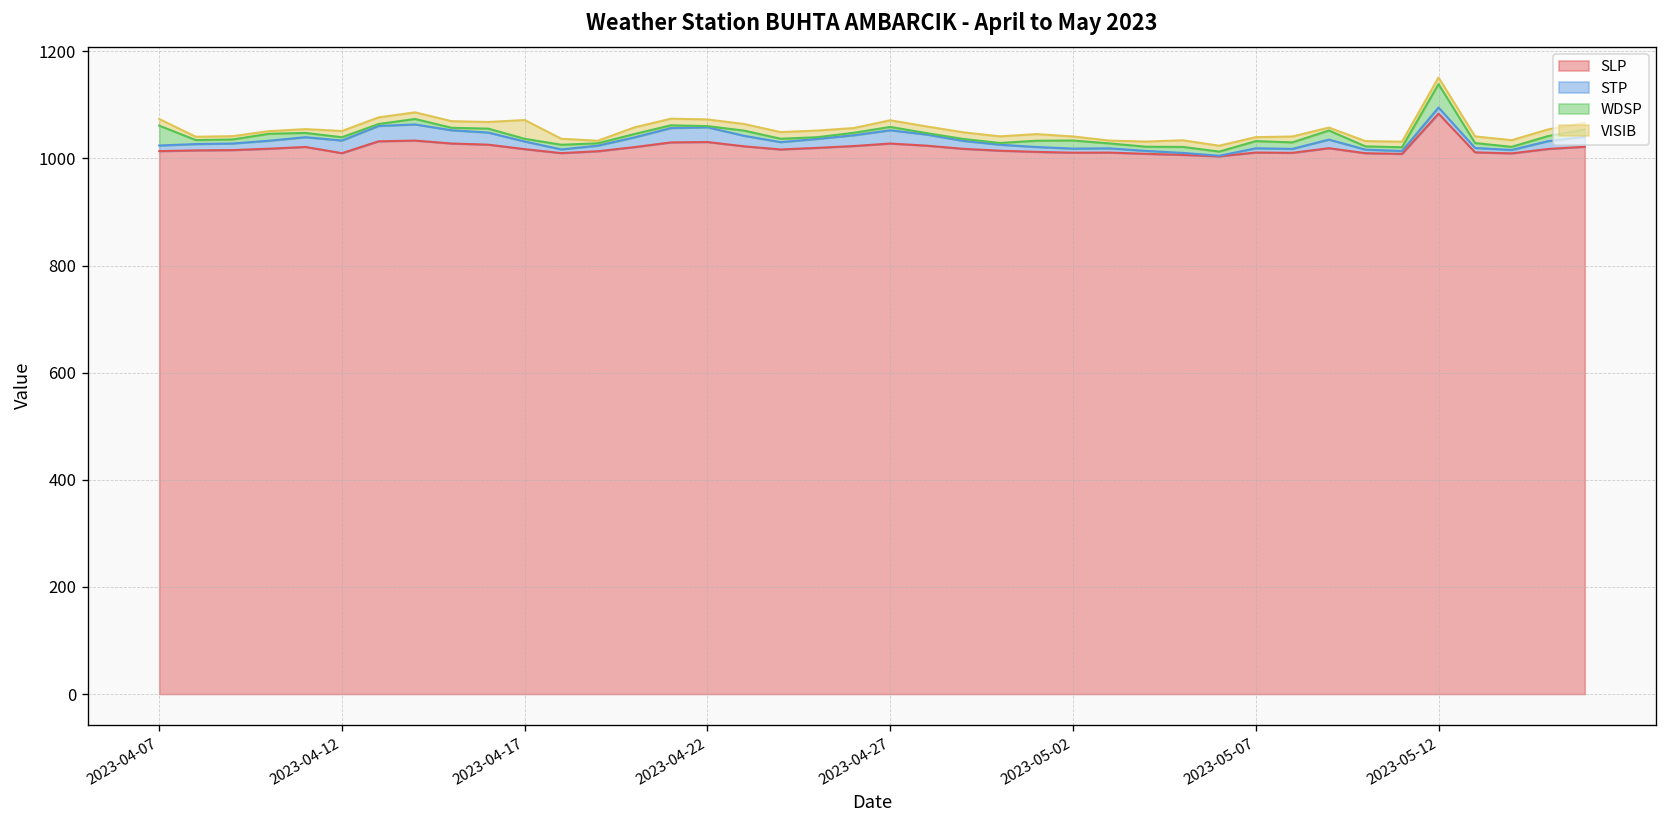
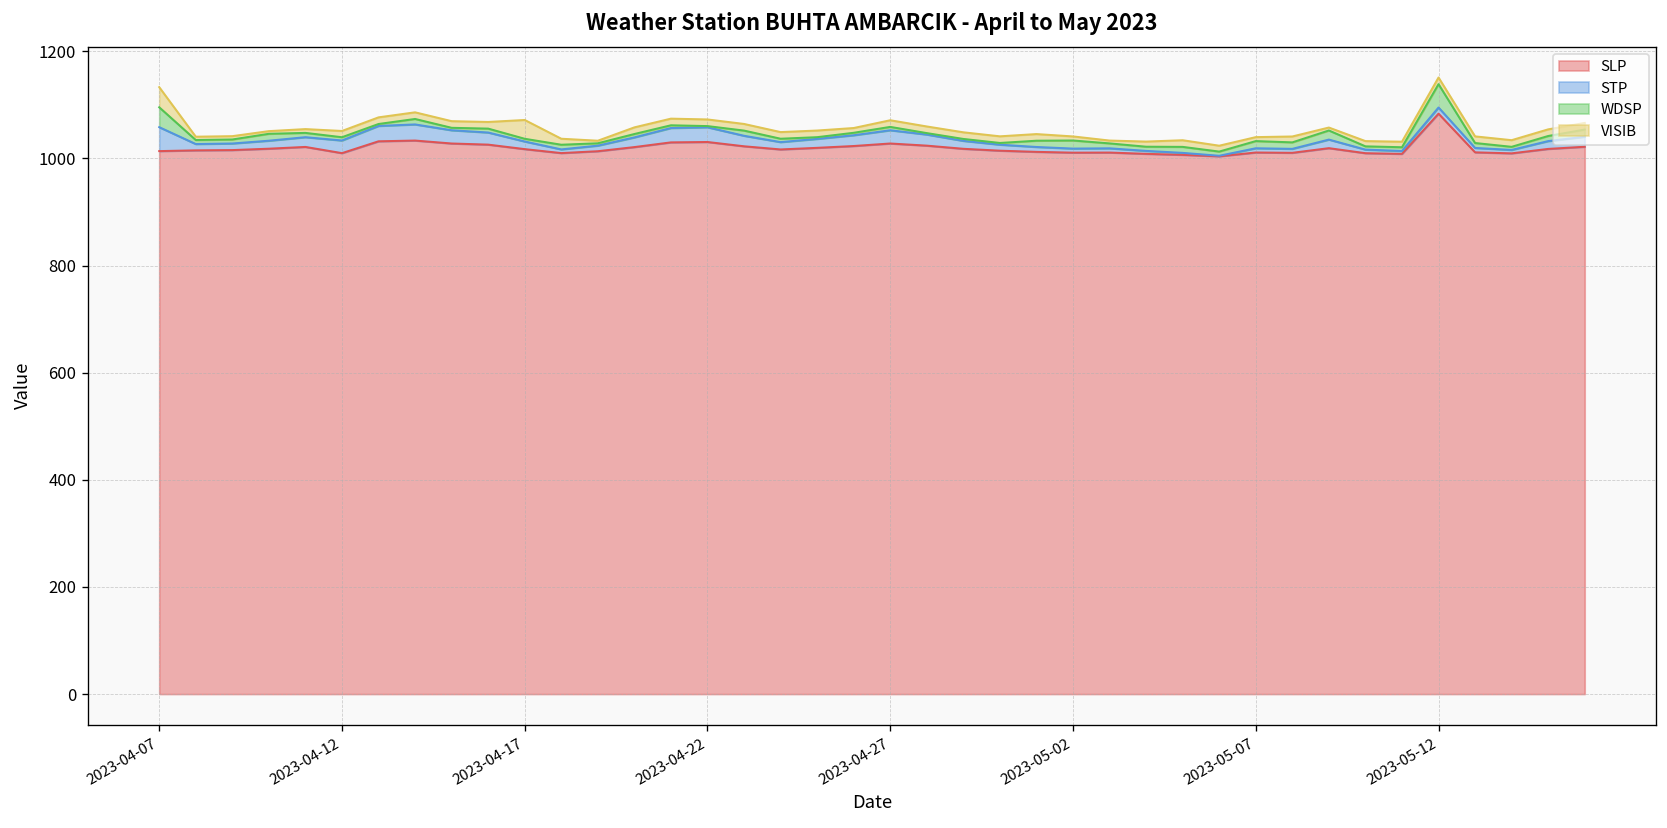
STP, 2023-04-07: 10 -> 40
VISIB, 2023-04-07: 10 -> 40
